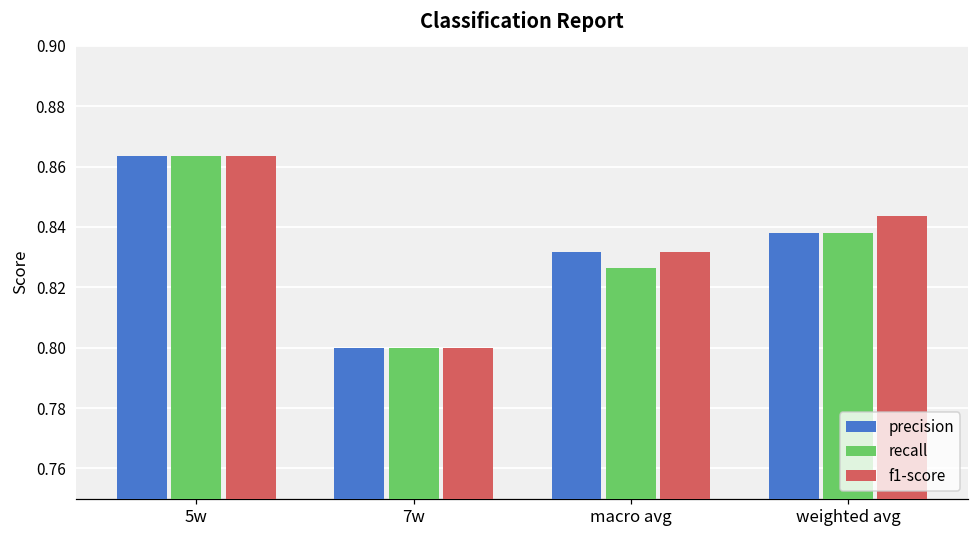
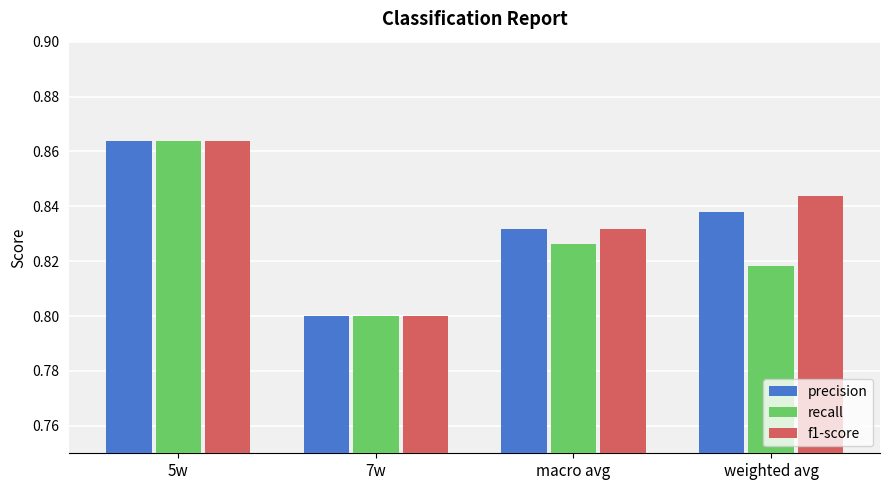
recall, weighted avg: 0.838 -> 0.818
